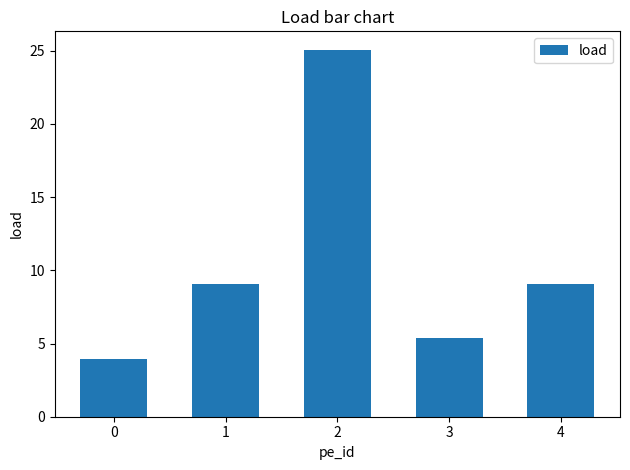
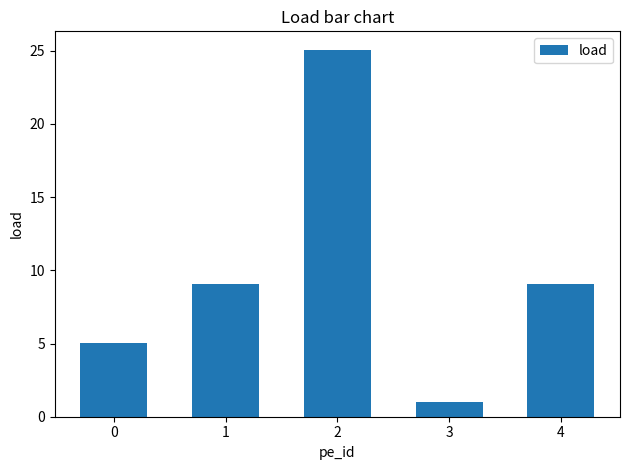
0: 3.9 -> 5.0
3: 5.4 -> 1.0
